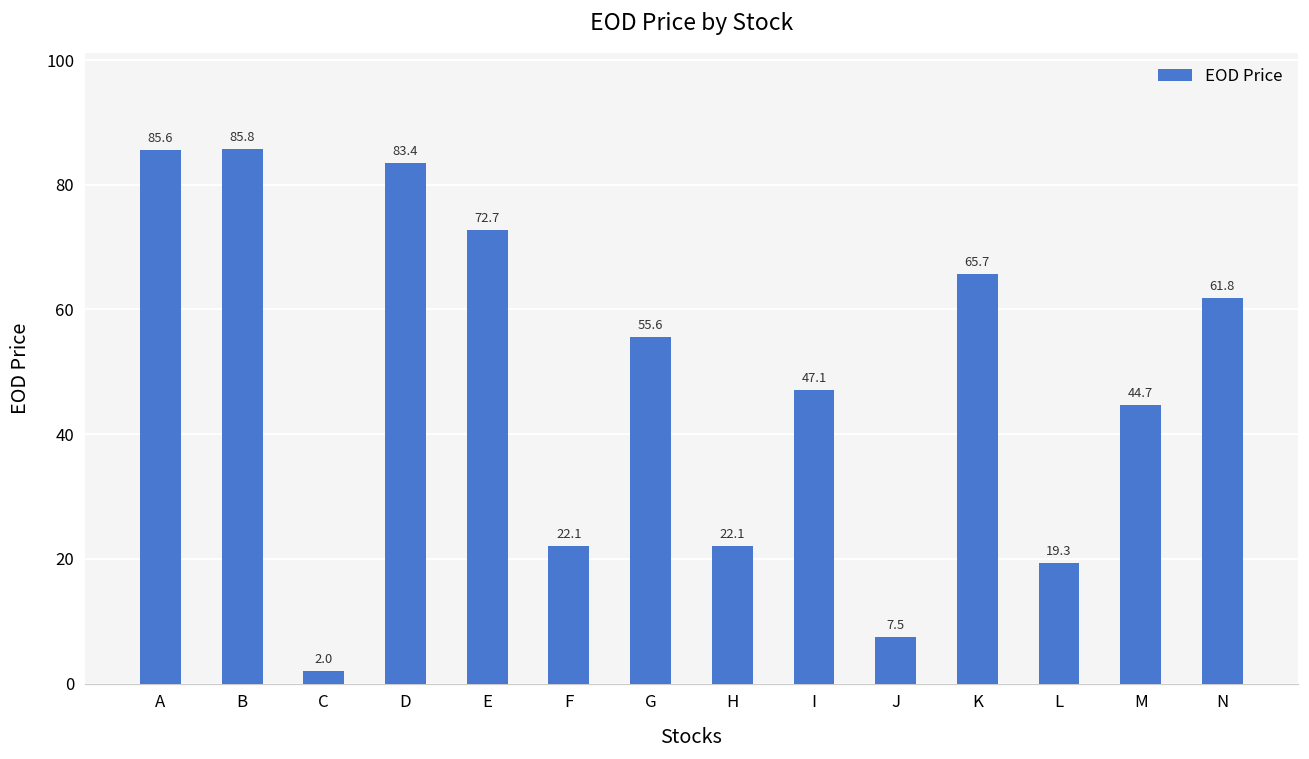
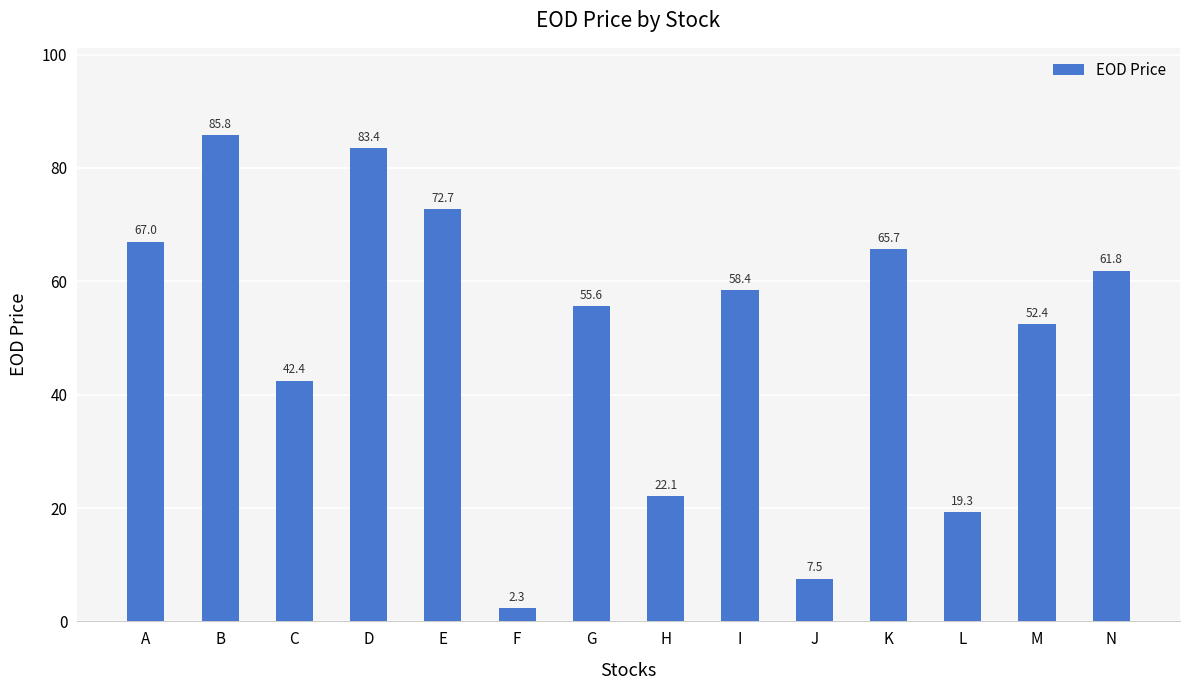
A: 85.6 -> 67.0
C: 2.0 -> 42.4
F: 22.1 -> 2.3
I: 47.1 -> 58.4
M: 44.7 -> 52.4
